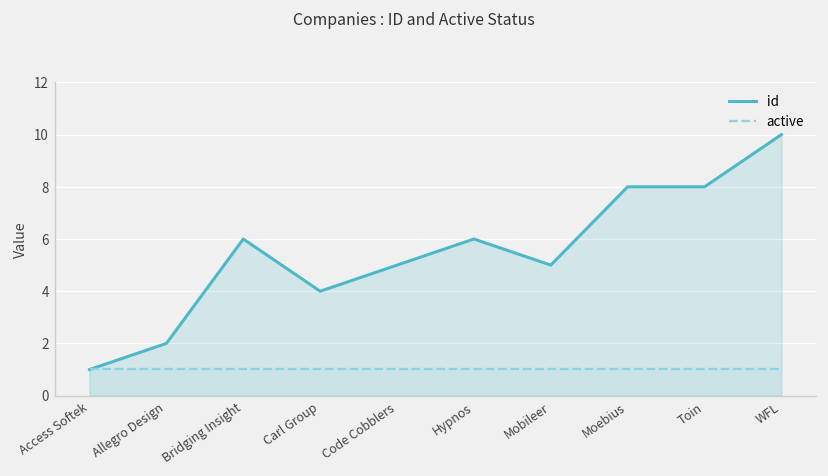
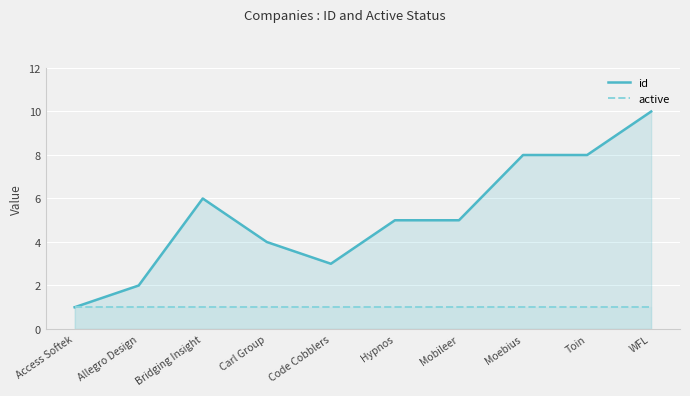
id, Code Cobblers: 5 -> 3
id, Hypnos: 6 -> 5
